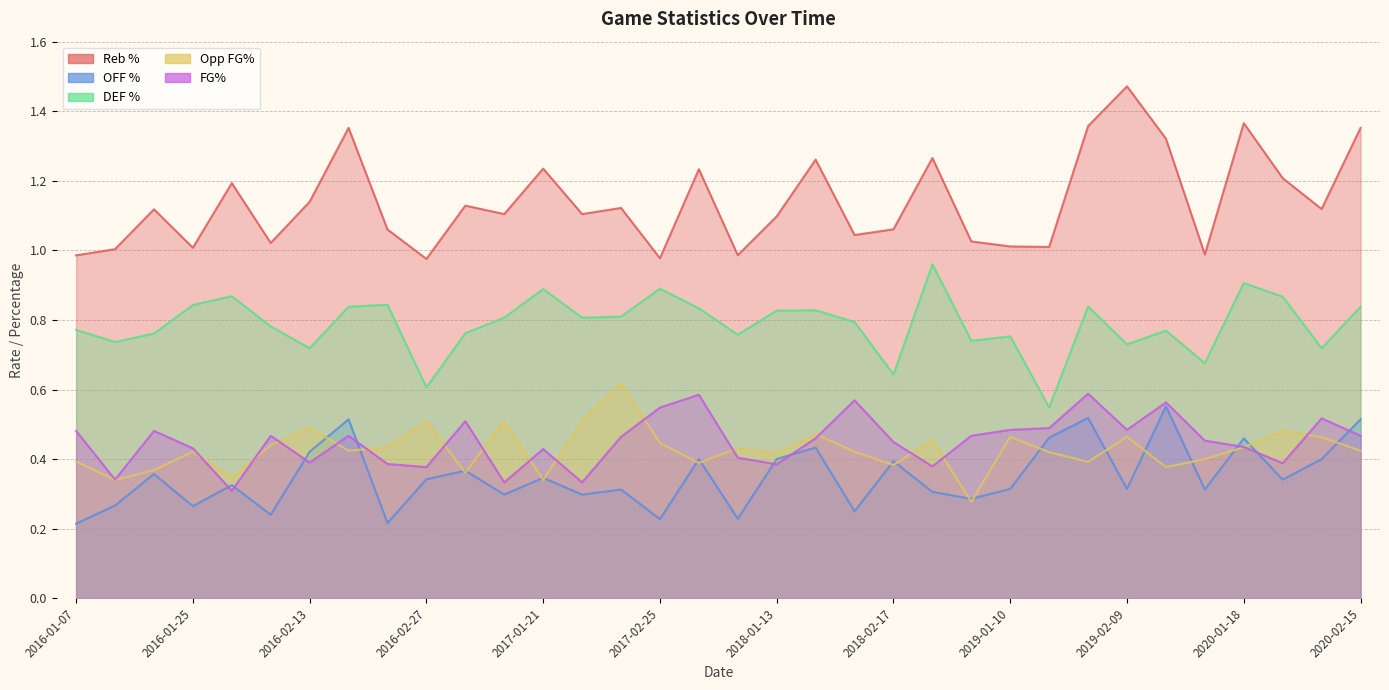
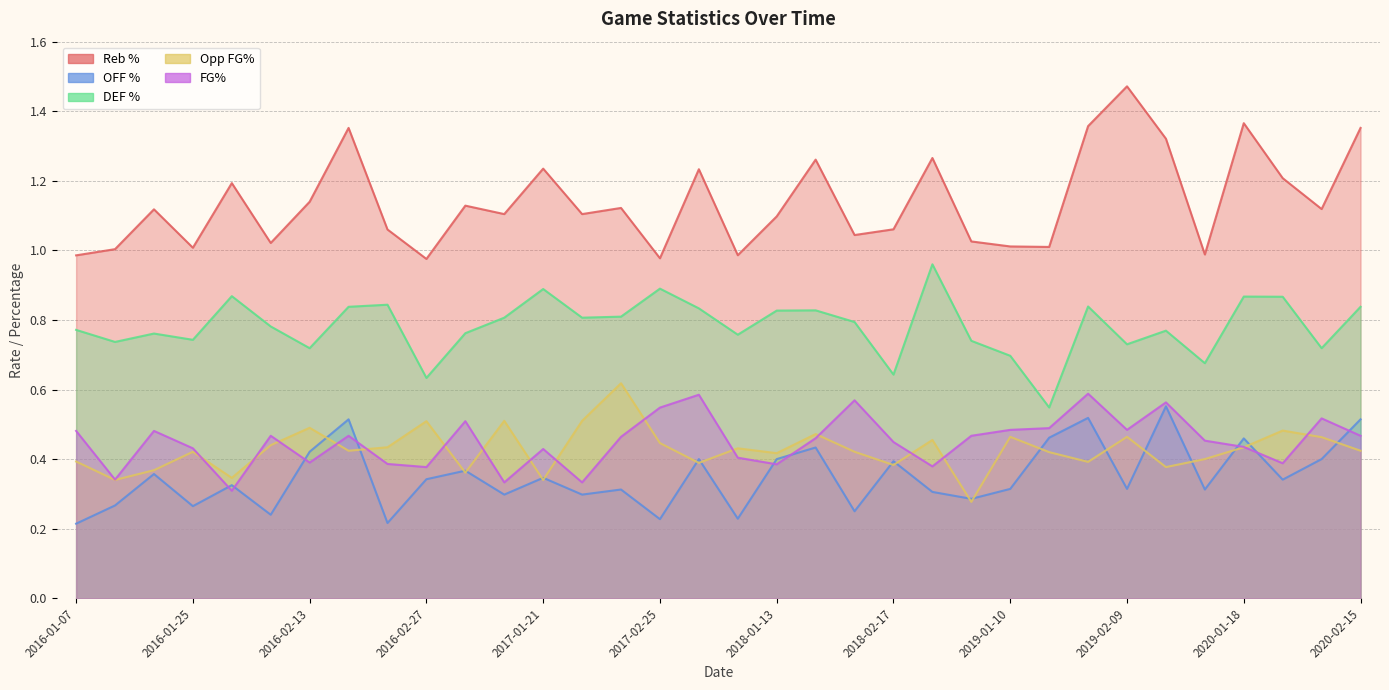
DEF %, 2016-01-25: 0.84 -> 0.74
DEF %, 2016-02-27: 0.61 -> 0.63
DEF %, 2019-01-10: 0.75 -> 0.70
DEF %, 2020-01-18: 0.91 -> 0.87
